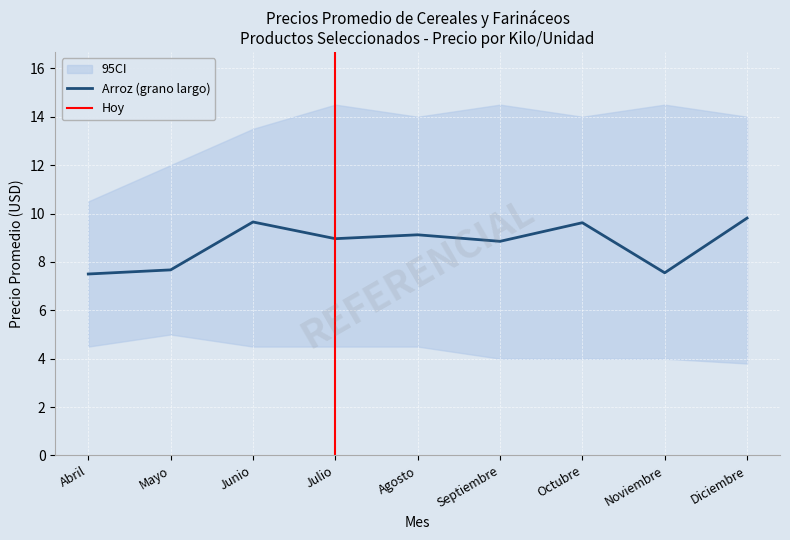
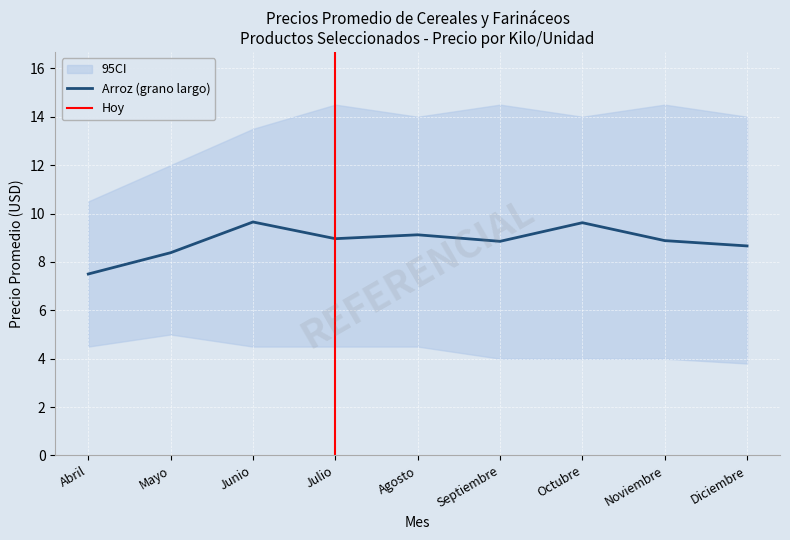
Arroz (grano largo), Mayo: 7.7 -> 8.4
Arroz (grano largo), Noviembre: 7.6 -> 8.9
Arroz (grano largo), Diciembre: 9.8 -> 8.7
